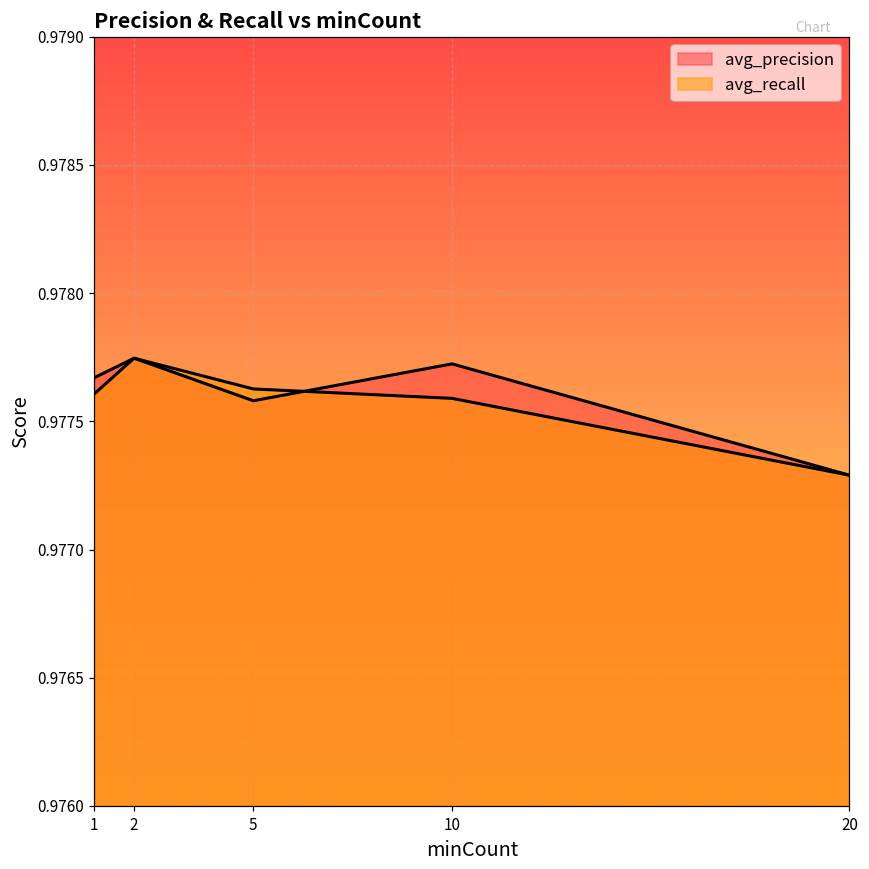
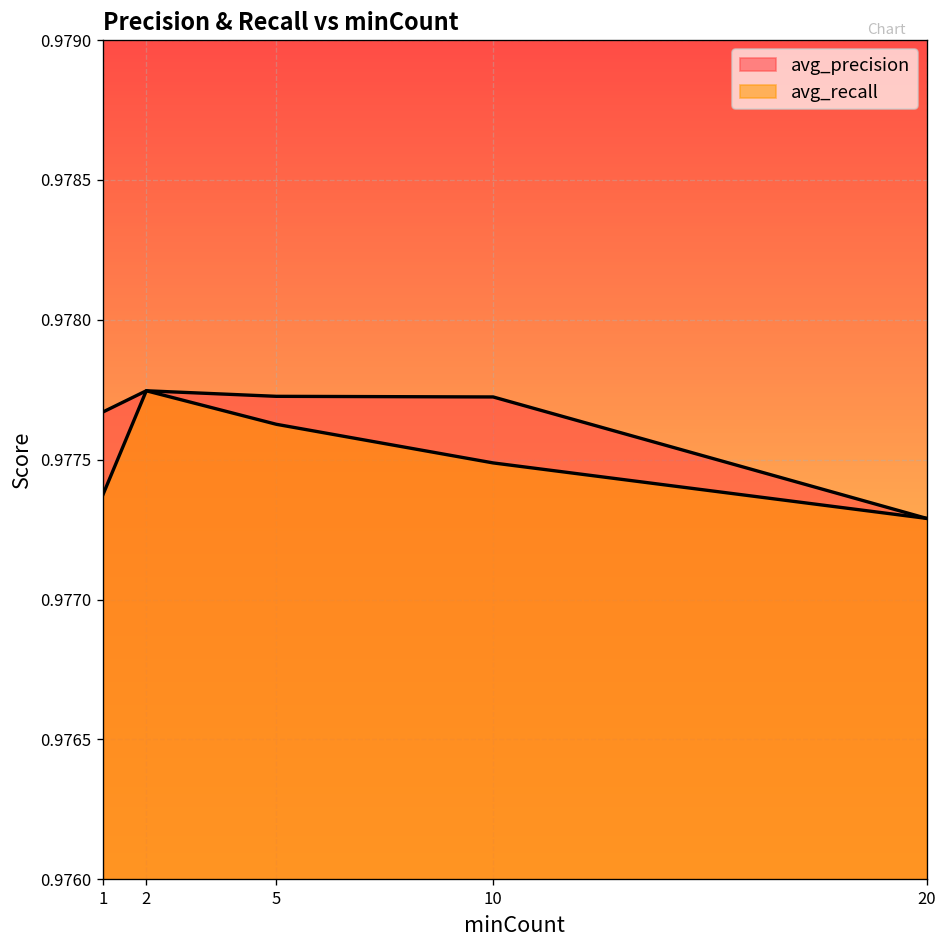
avg_recall, 1: 0.97761 -> 0.97737
avg_precision, 5: 0.97758 -> 0.97773
avg_recall, 10: 0.97759 -> 0.97749
